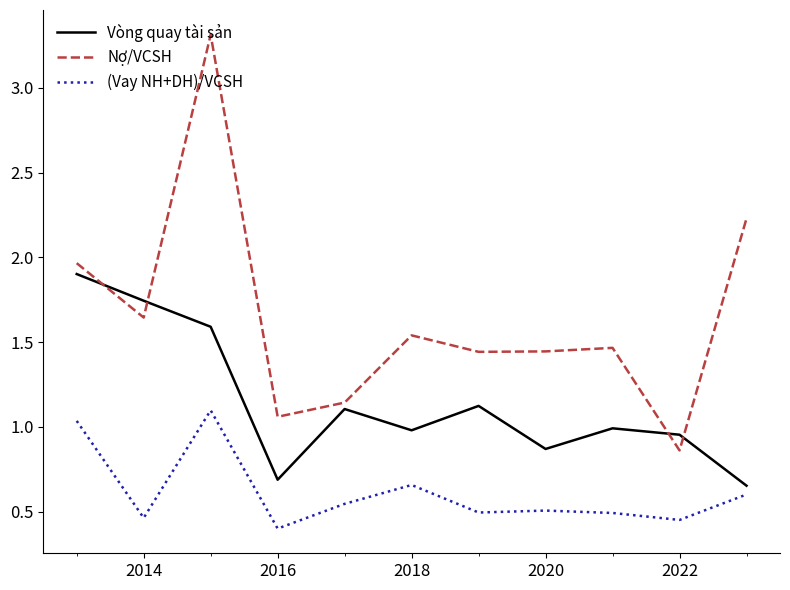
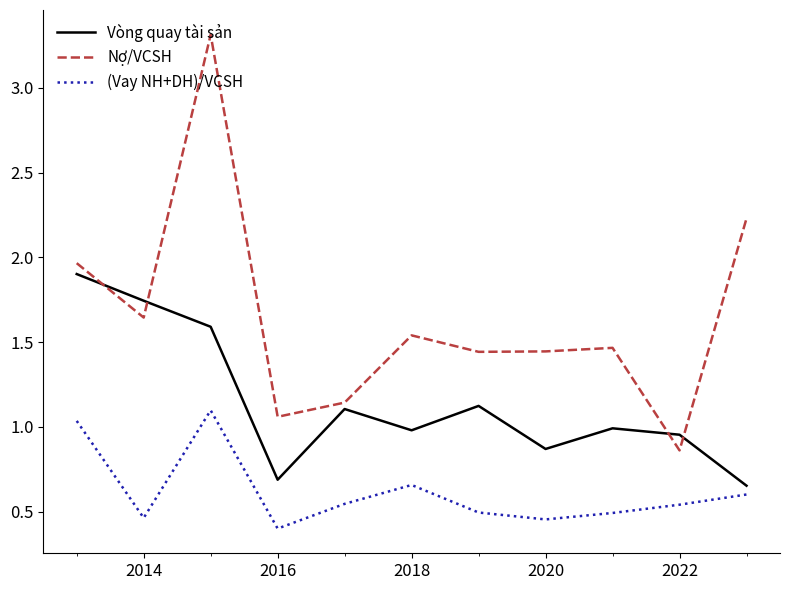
(Vay NH+DH)/VCSH, 2020: 0.51 -> 0.45
(Vay NH+DH)/VCSH, 2022: 0.45 -> 0.54
